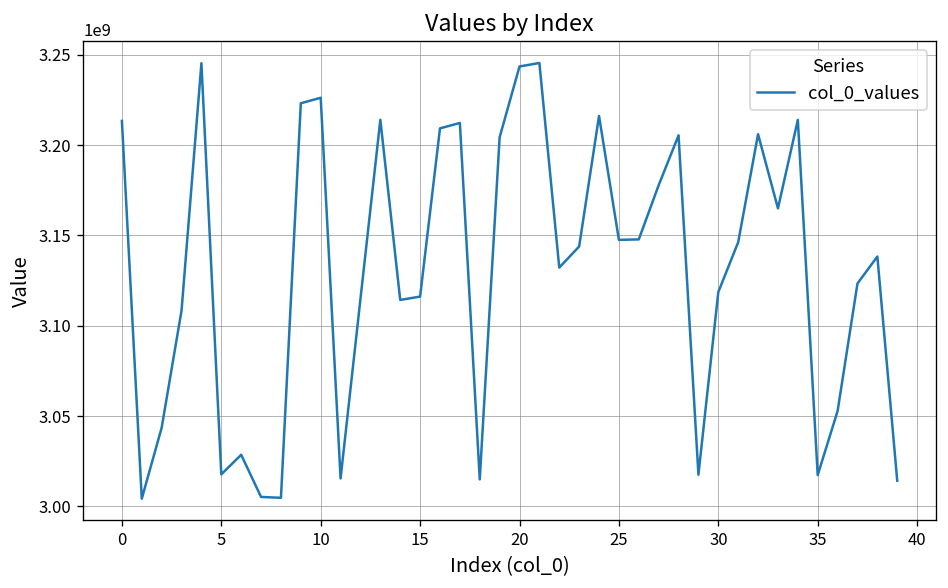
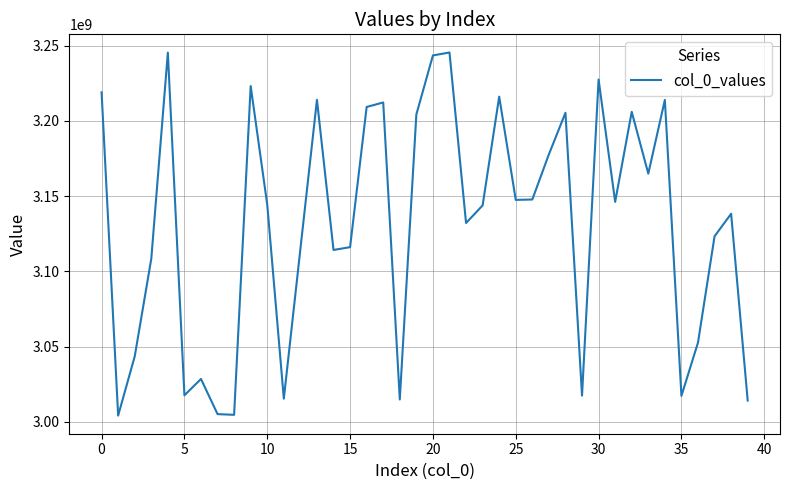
0: 3213000000 -> 3219000000
10: 3226000000 -> 3144000000
30: 3119000000 -> 3228000000
